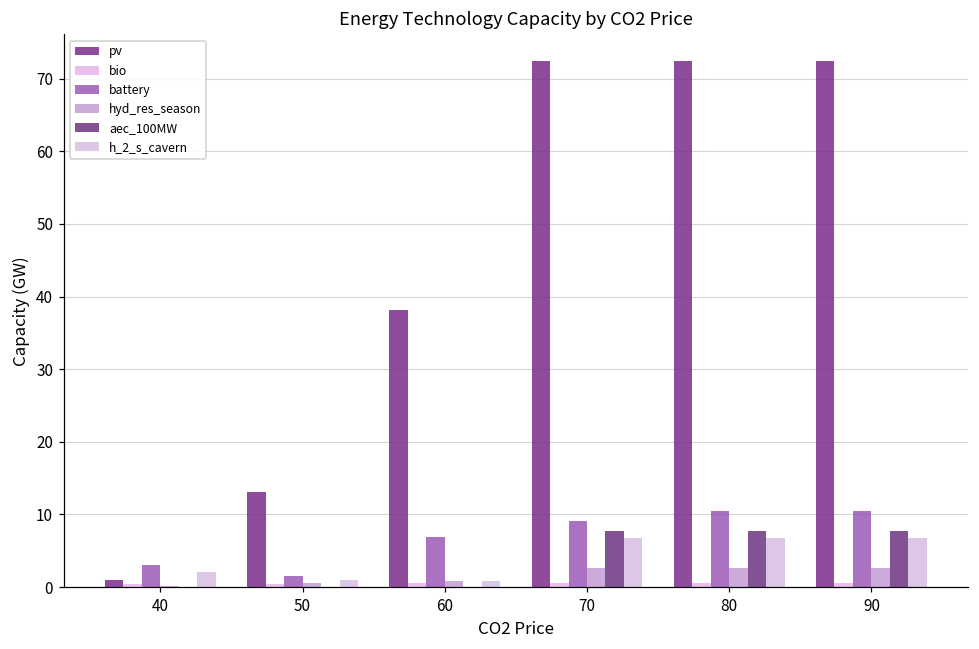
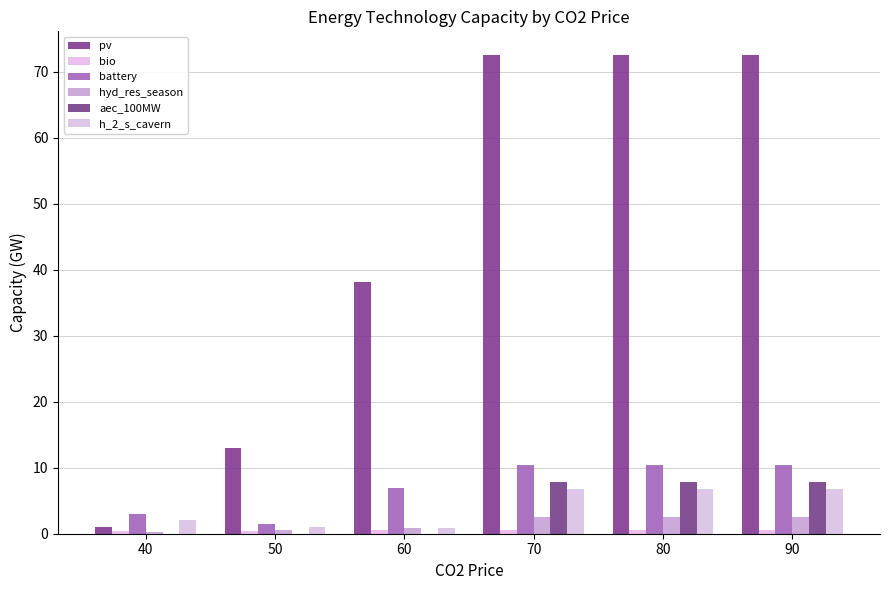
battery, 70: 9 -> 10
